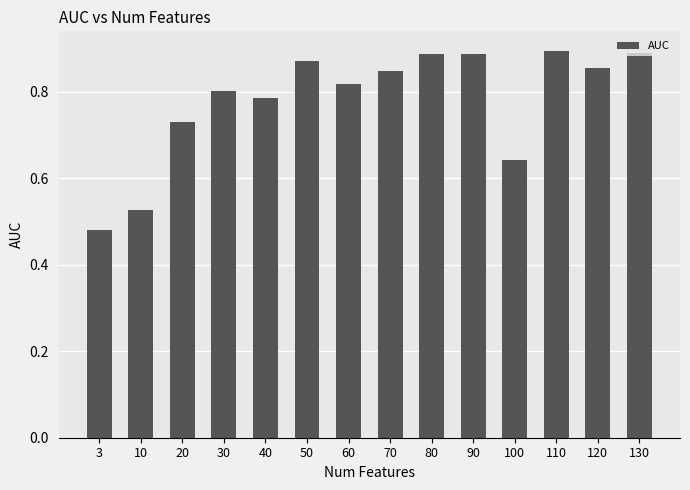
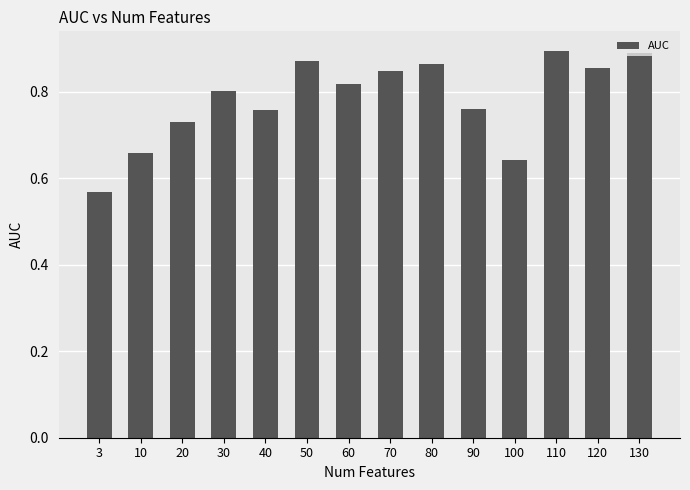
3: 0.48 -> 0.57
10: 0.53 -> 0.66
40: 0.79 -> 0.76
80: 0.89 -> 0.86
90: 0.89 -> 0.76
